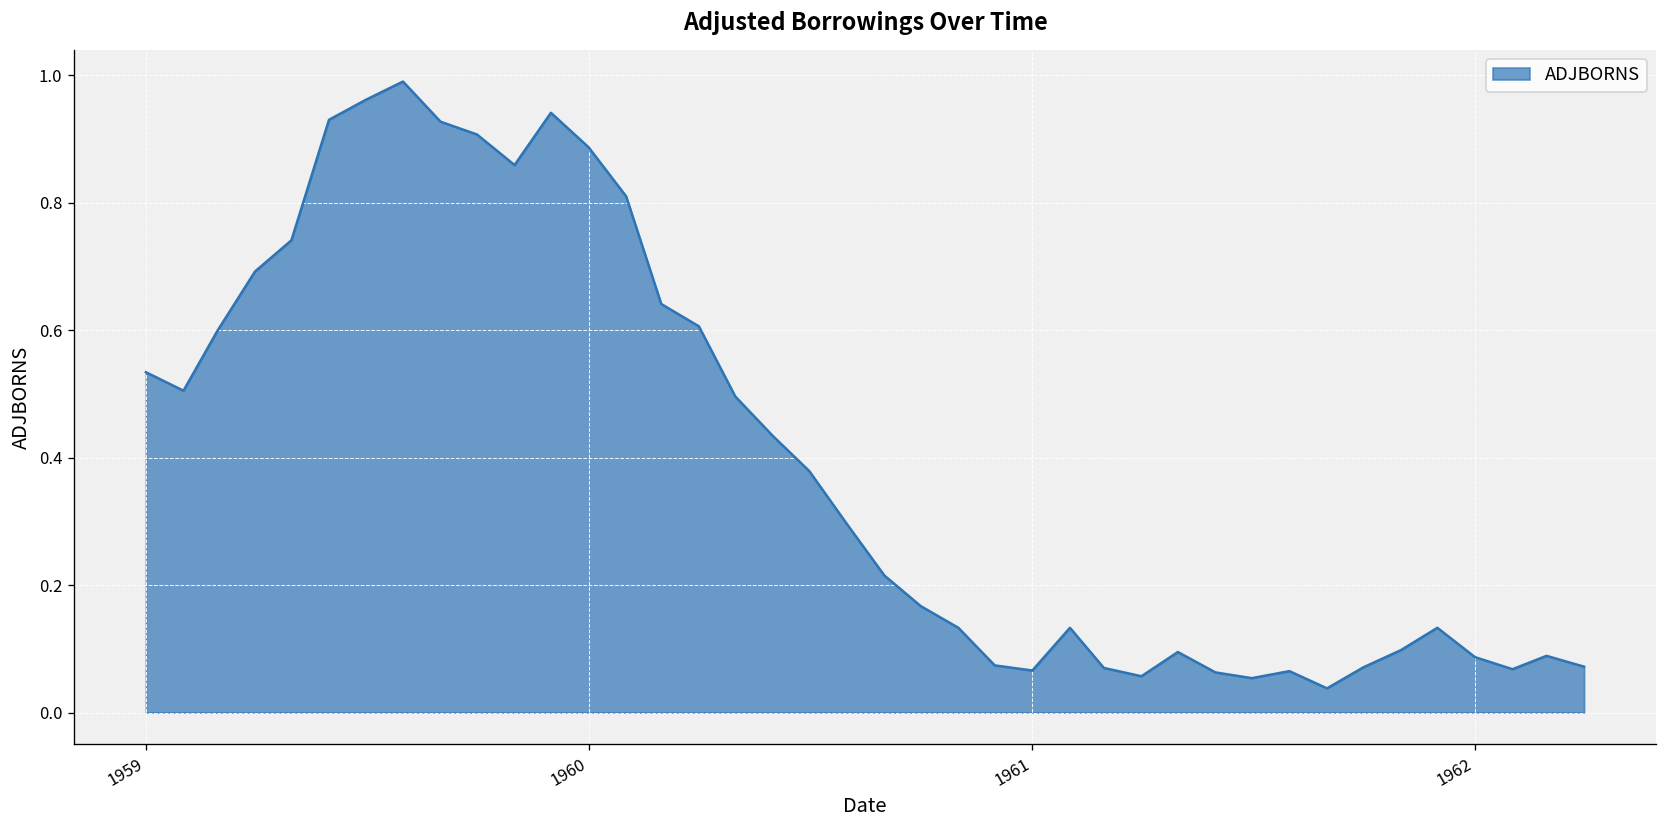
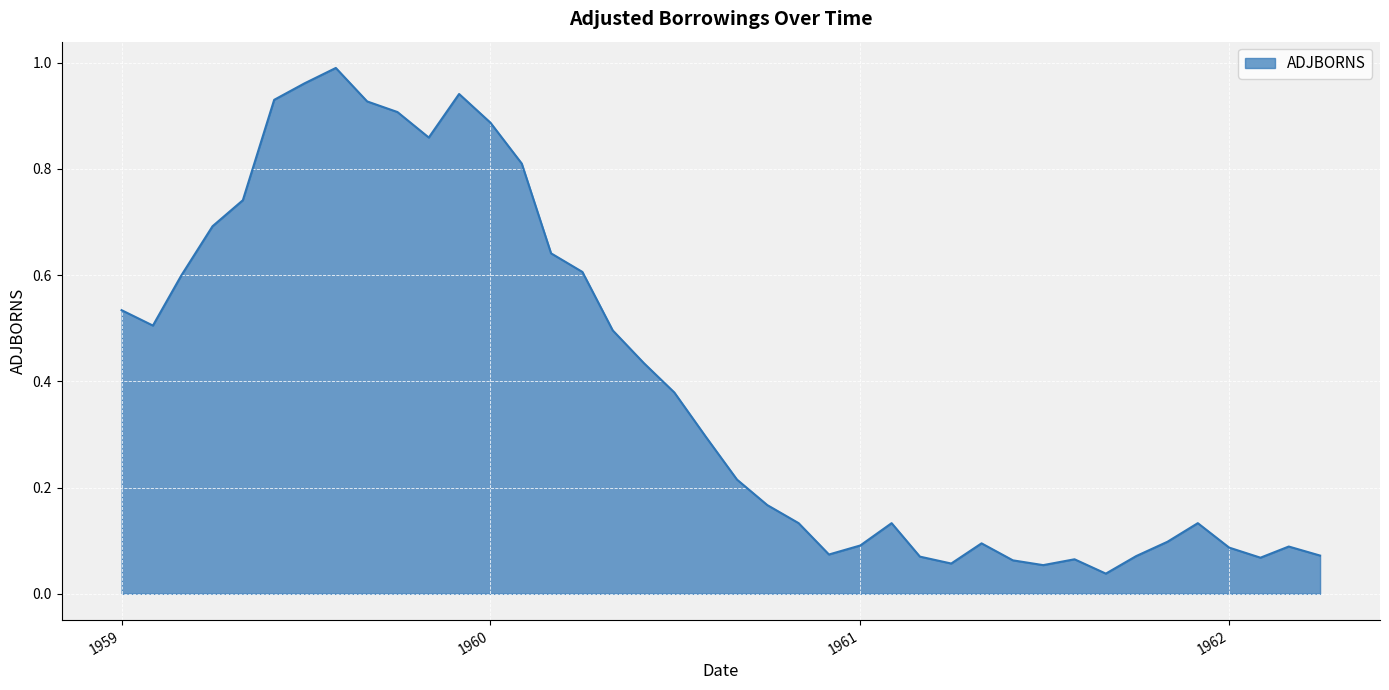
1961: 0.07 -> 0.09
